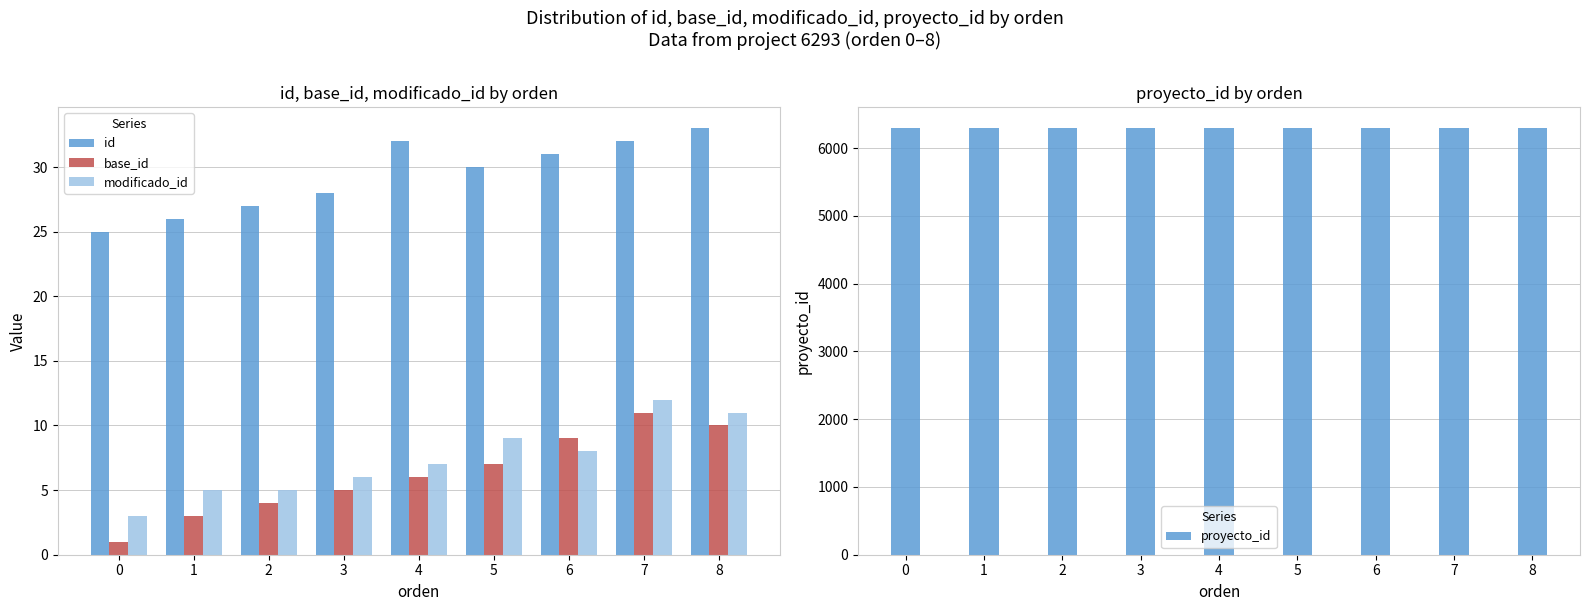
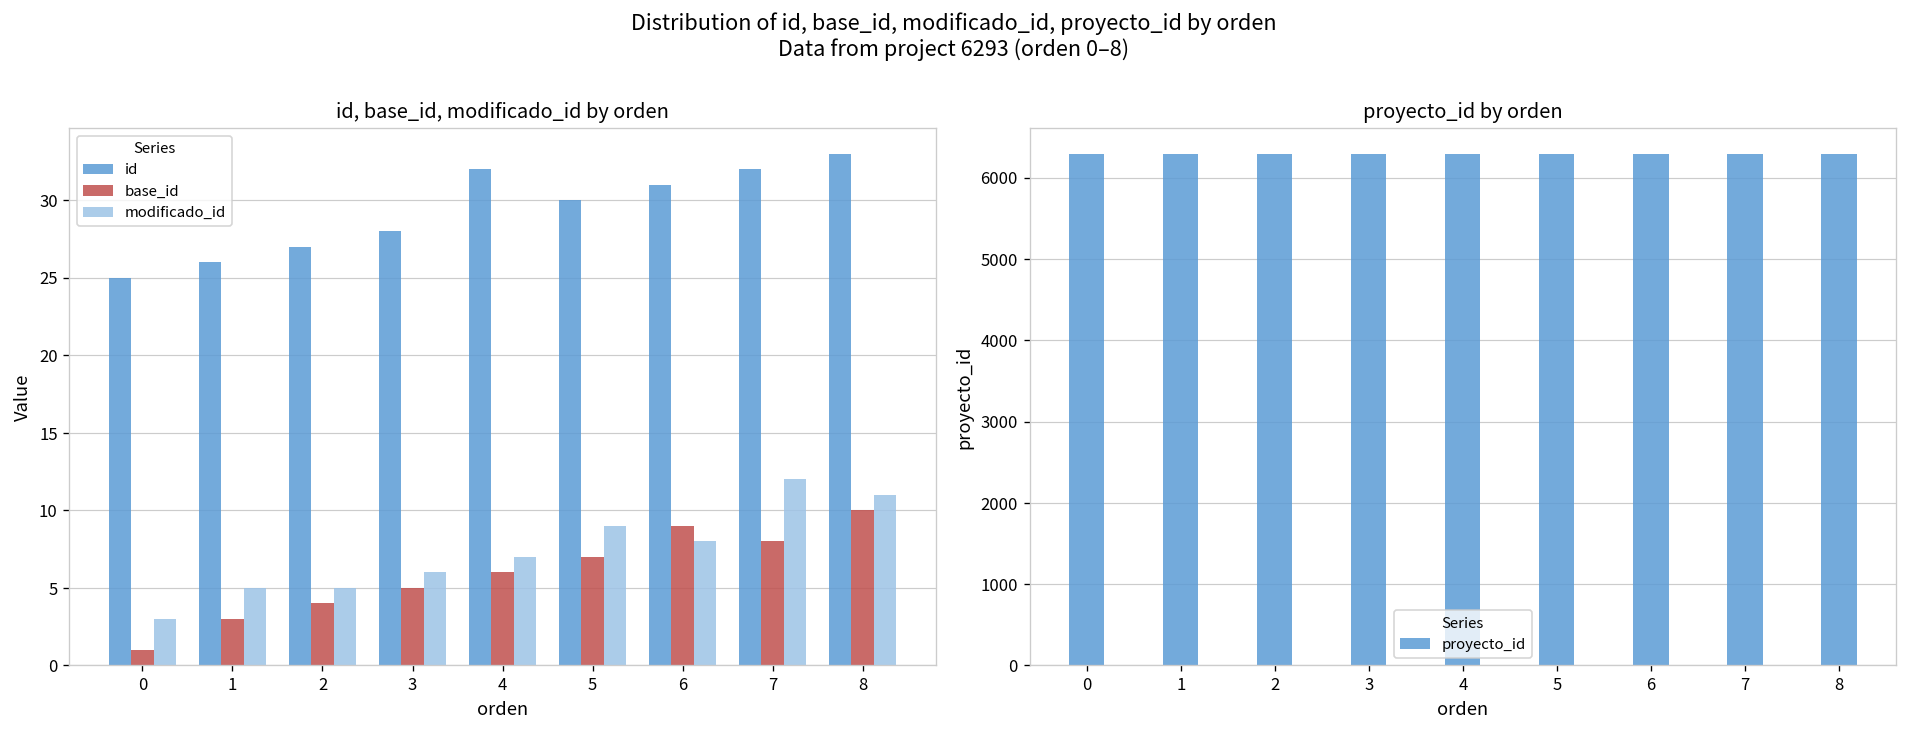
id, base_id, modificado_id by orden, base_id, 7: 11 -> 8
